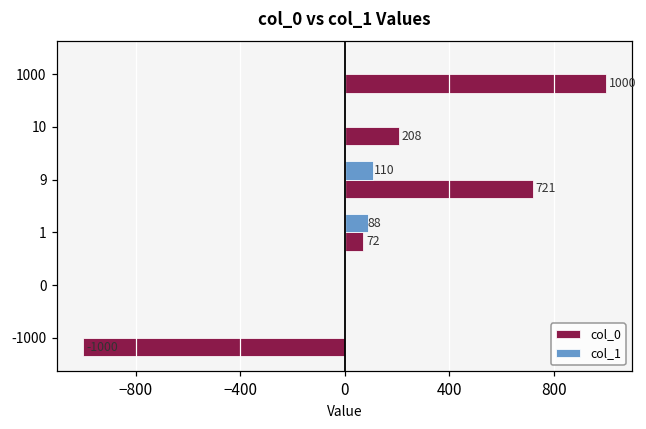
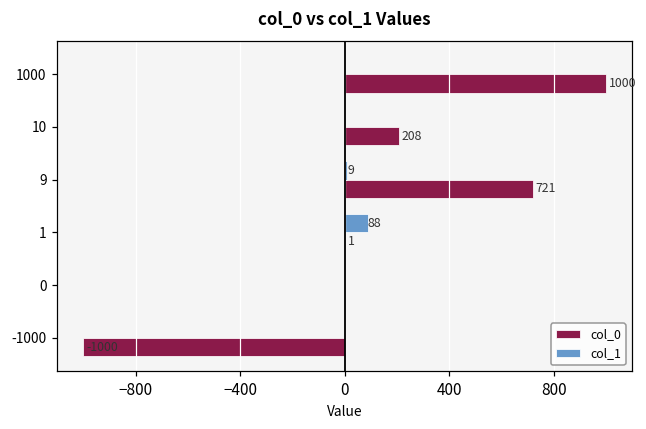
col_1, 9: 110 -> 9
col_0, 1: 72 -> 1
